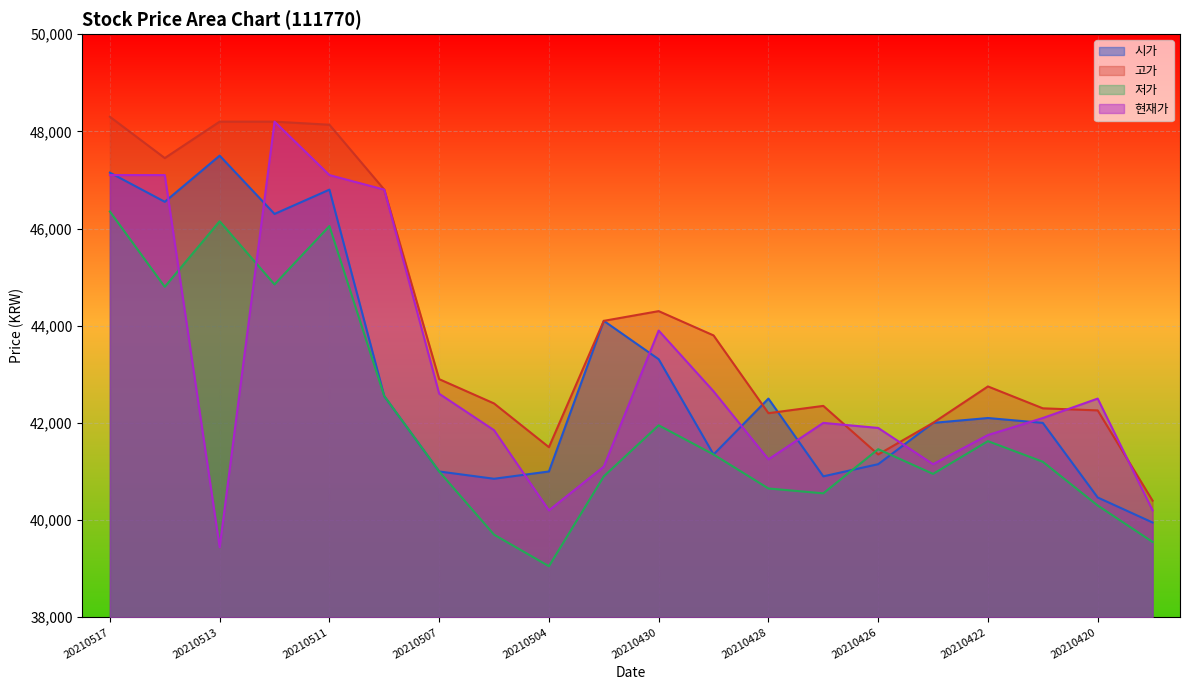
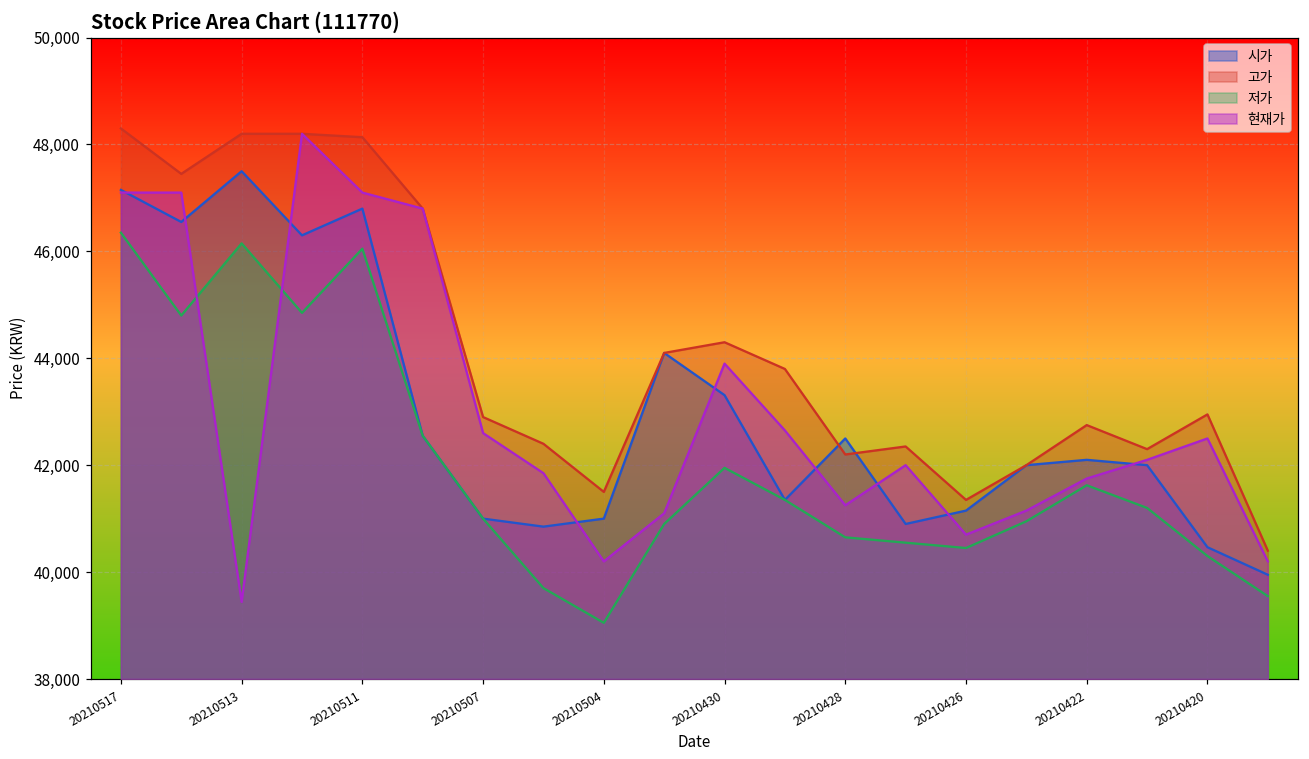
저가, 20210426: 41,500 -> 40,500
현재가, 20210426: 41,900 -> 40,700
고가, 20210420: 42,300 -> 43,000
